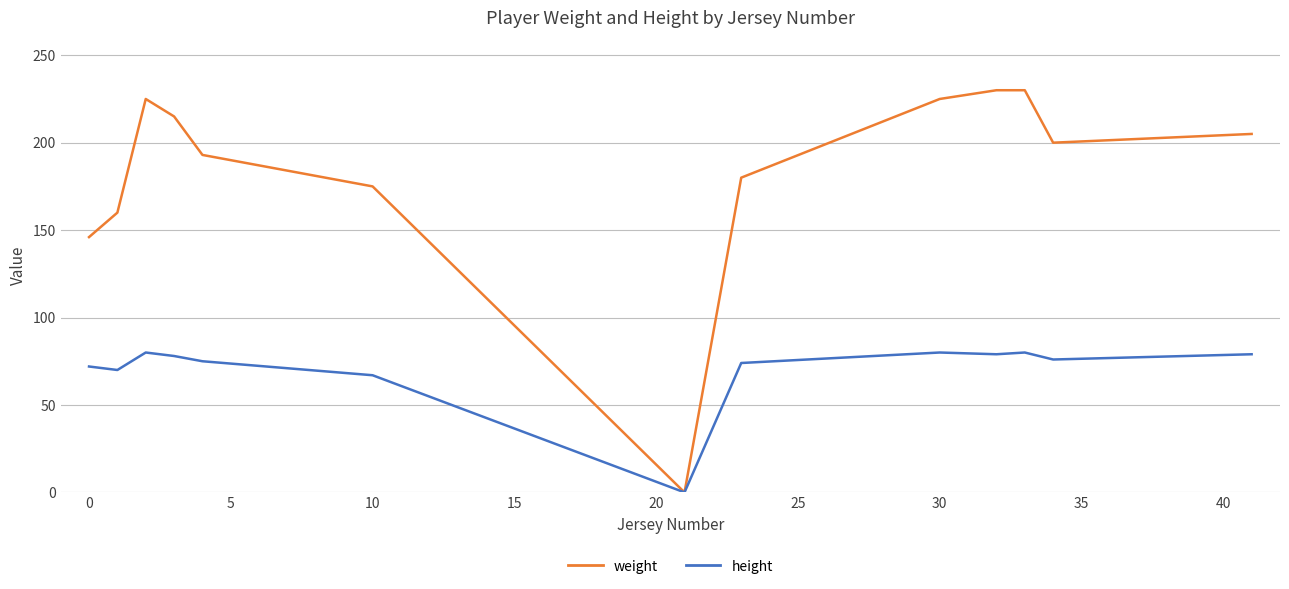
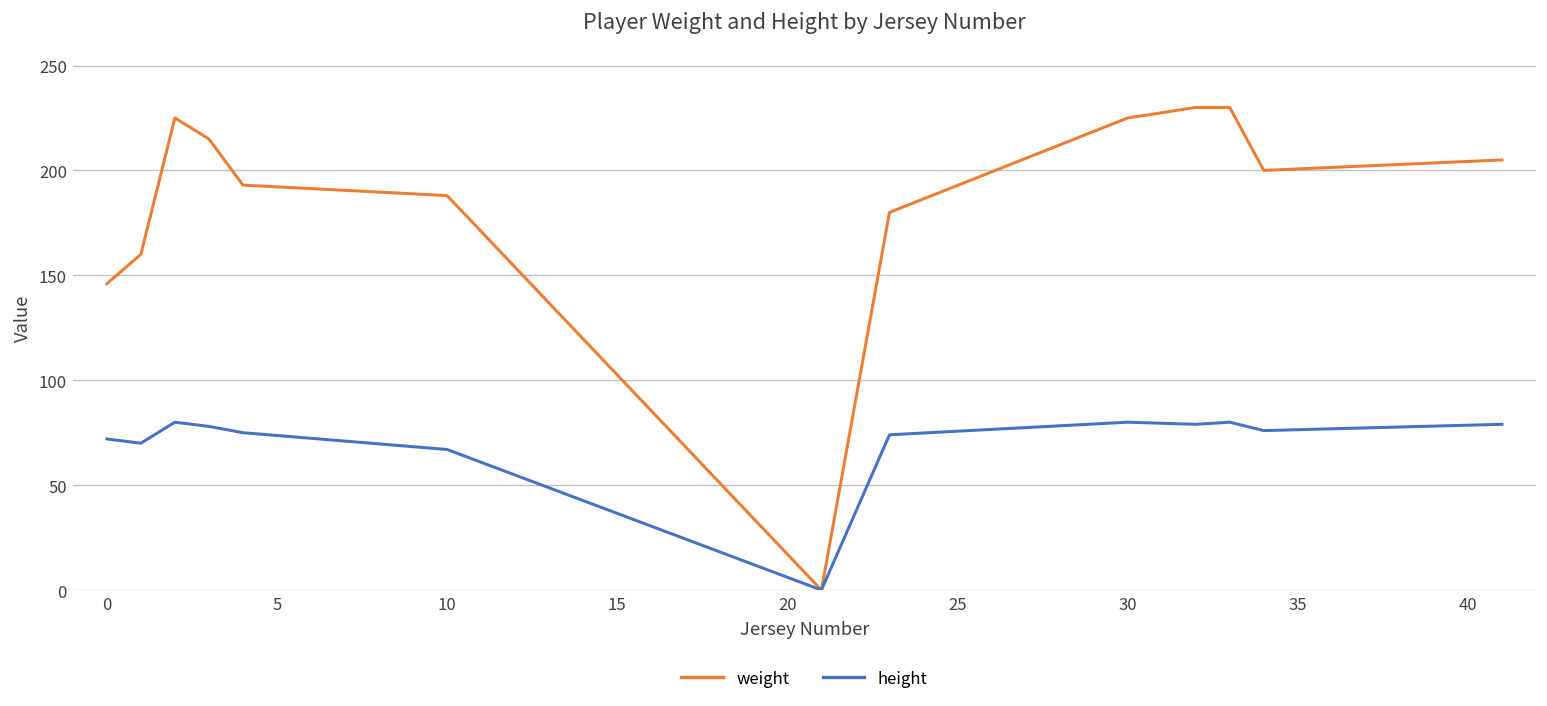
weight, 10: 175 -> 188
